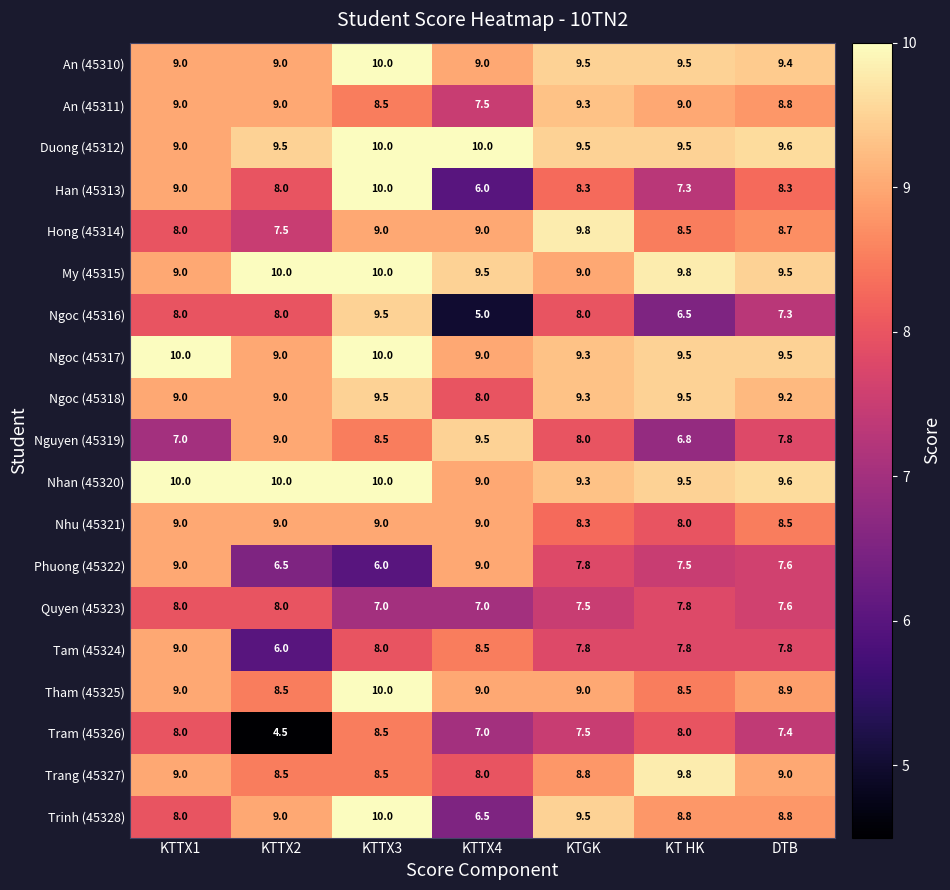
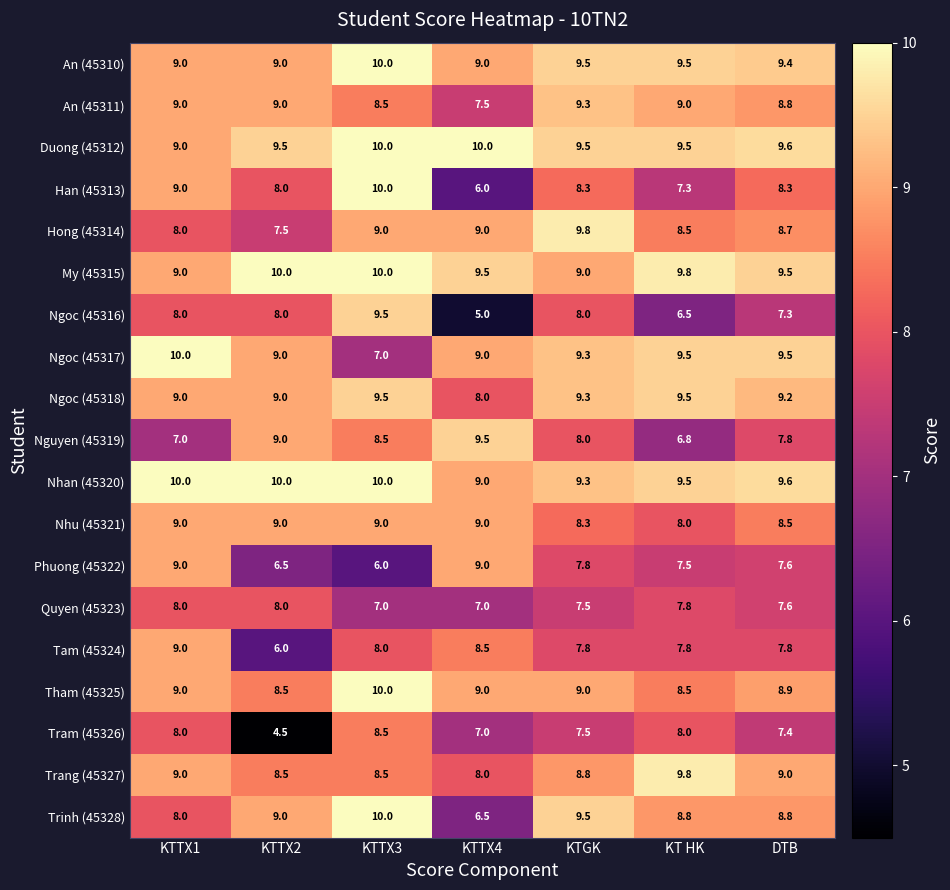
Ngoc (45317), KTTX3: 10.0 -> 7.0
